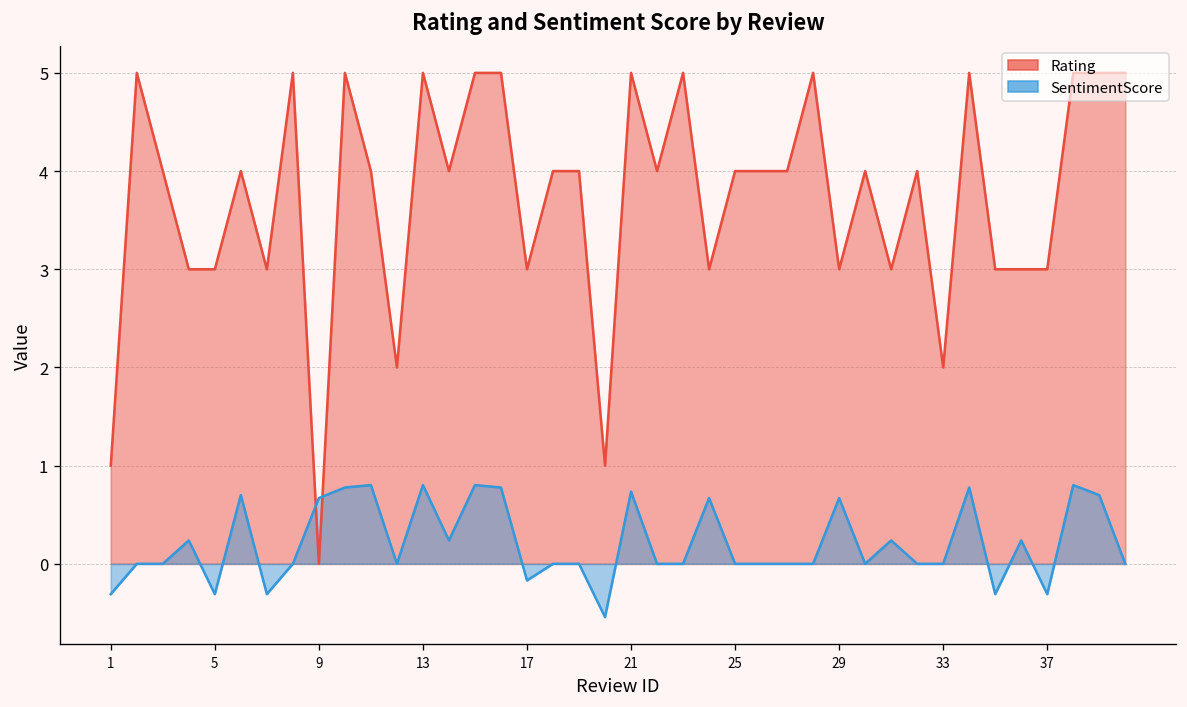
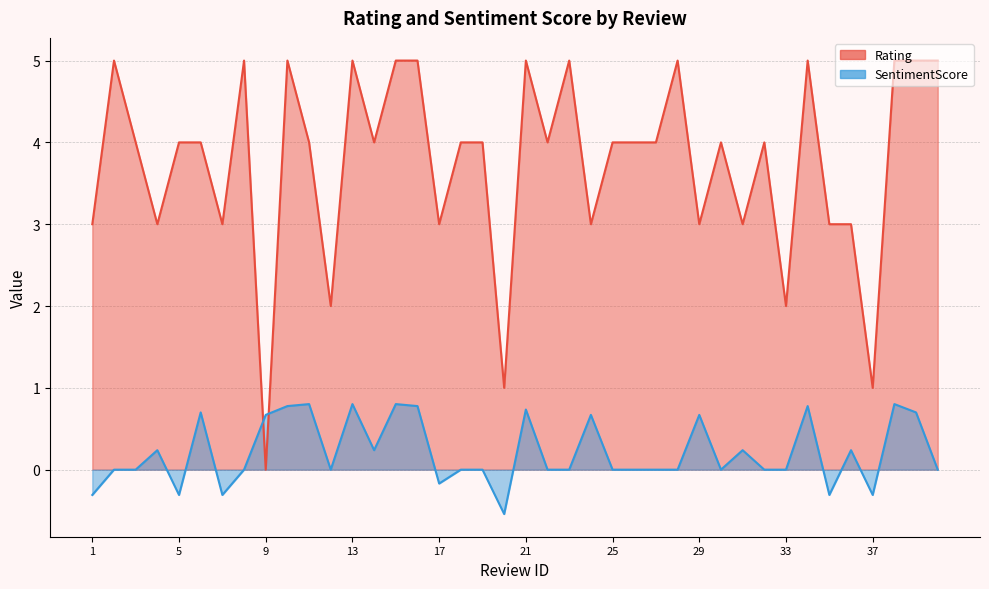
Rating, 1: 1 -> 3
Rating, 5: 3 -> 4
Rating, 37: 3 -> 1
